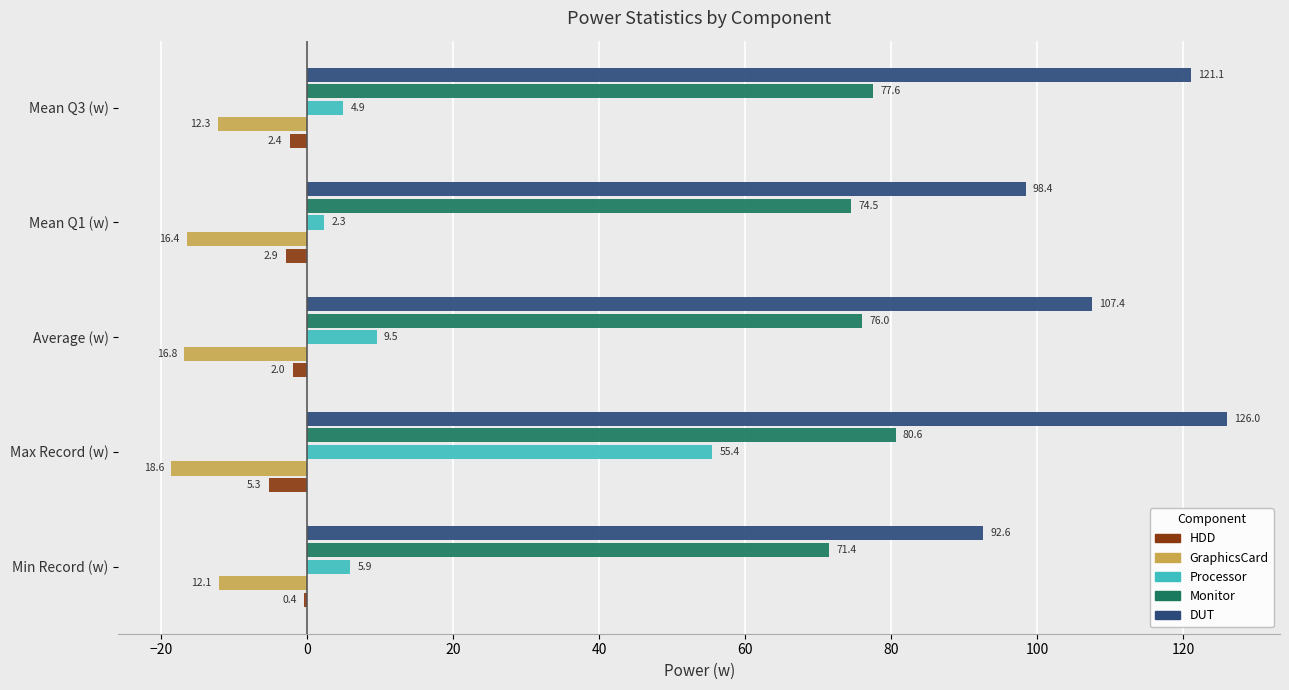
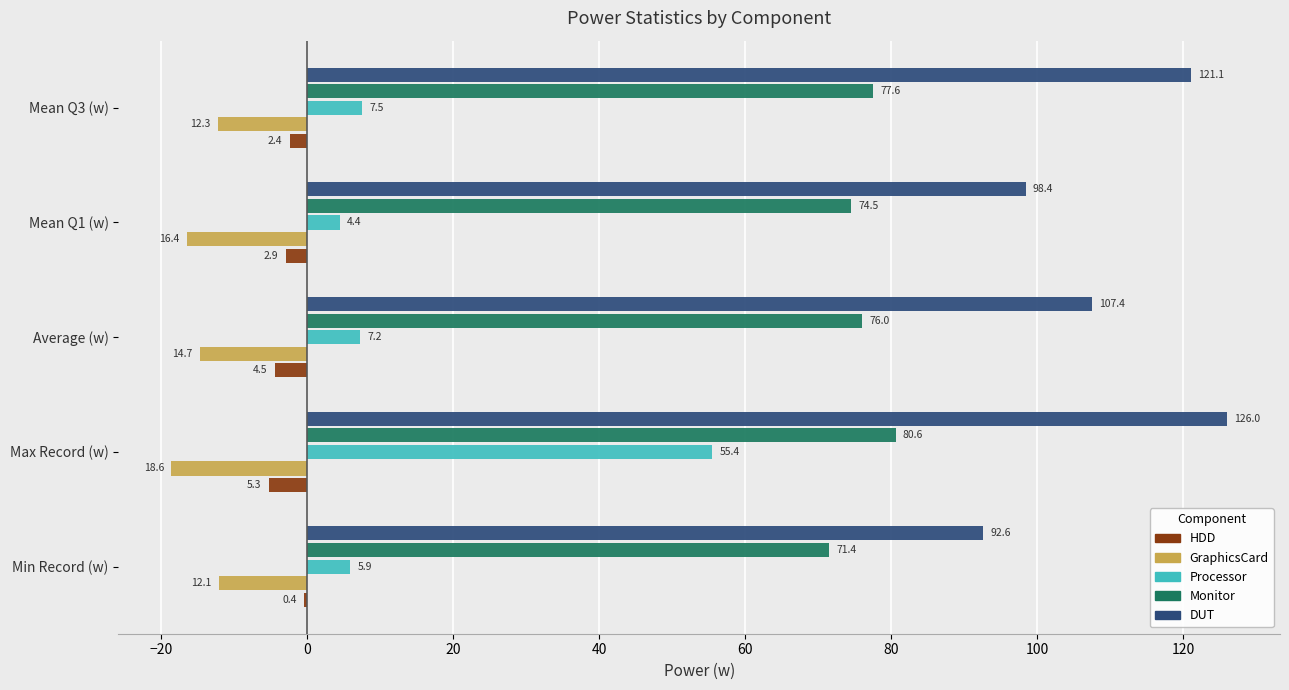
Processor, Mean Q3 (w): 4.9 -> 7.5
Processor, Mean Q1 (w): 2.3 -> 4.4
Processor, Average (w): 9.5 -> 7.2
GraphicsCard, Average (w): 16.8 -> 14.7
HDD, Average (w): 2.0 -> 4.5
